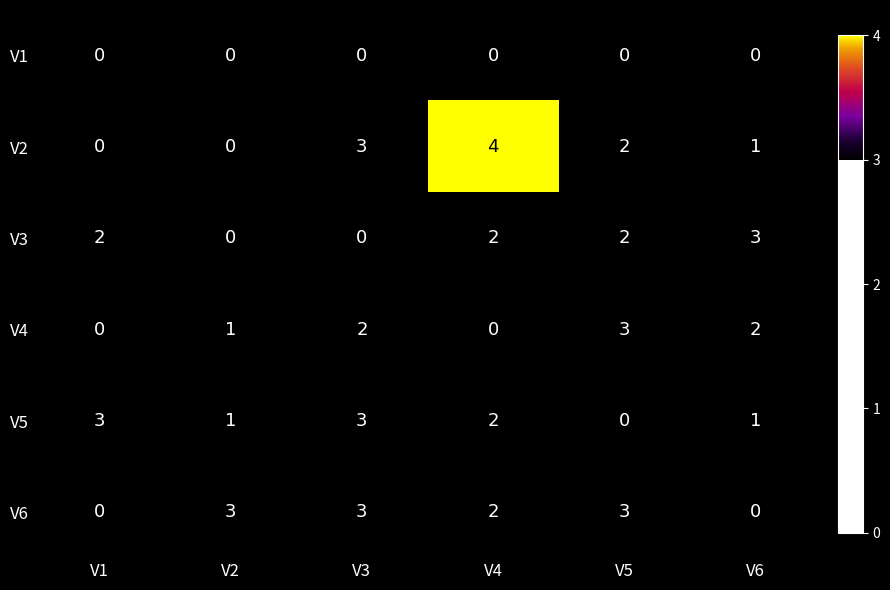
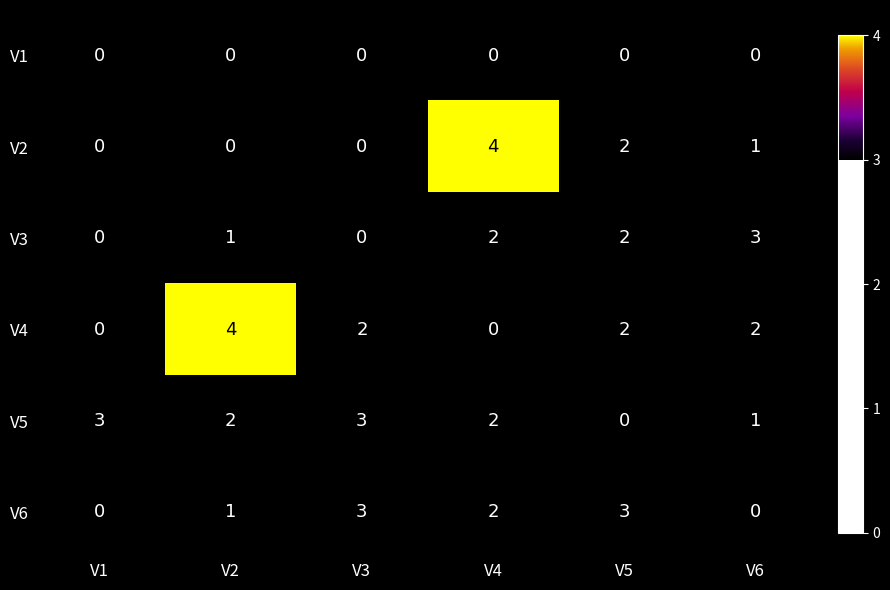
V2, V3: 3 -> 0
V3, V1: 2 -> 0
V3, V2: 0 -> 1
V4, V2: 1 -> 4
V4, V5: 3 -> 2
V5, V2: 1 -> 2
V6, V2: 3 -> 1
